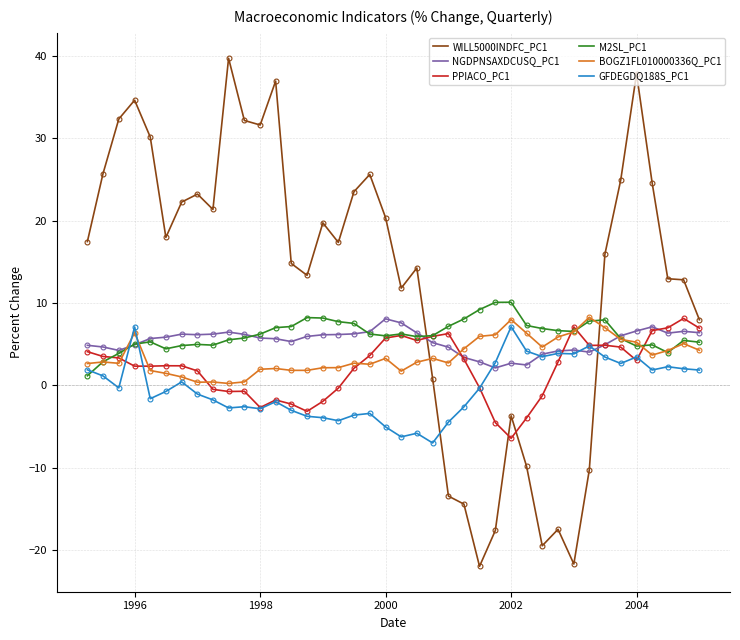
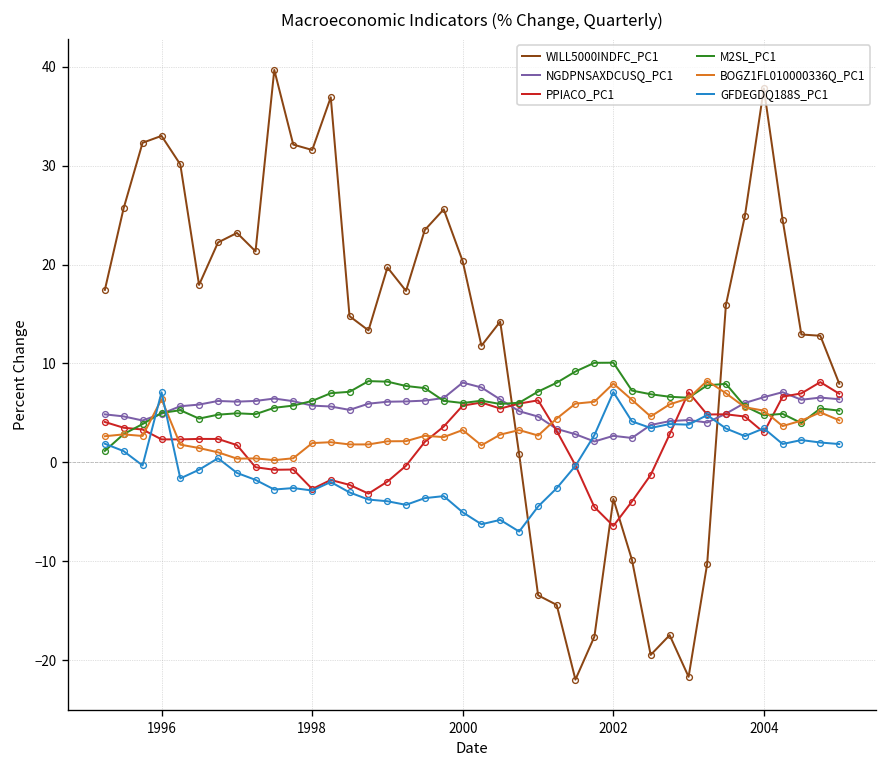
WILL5000INDFC_PC1, 1996: 35 -> 33
